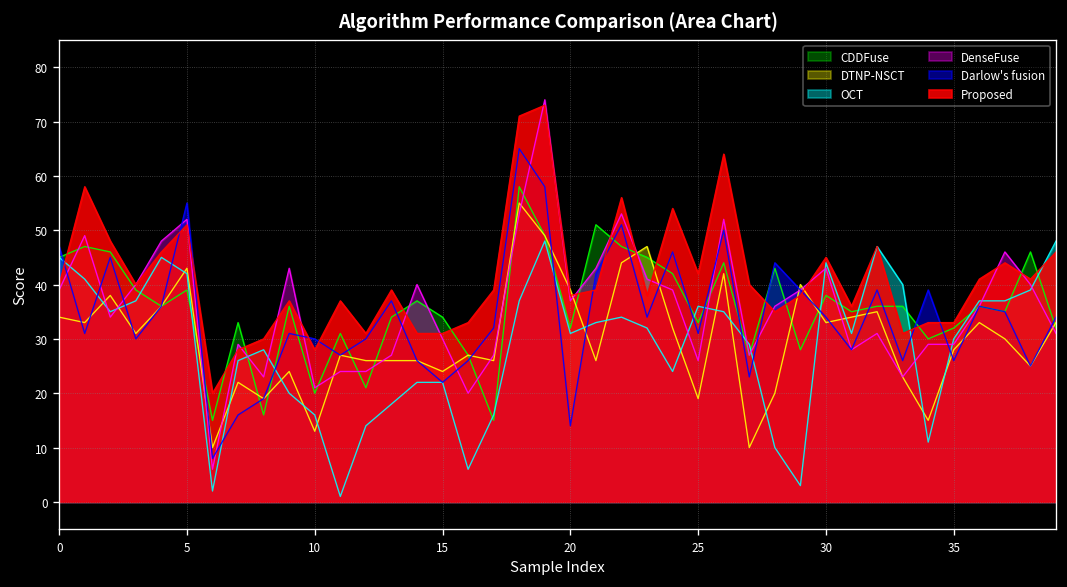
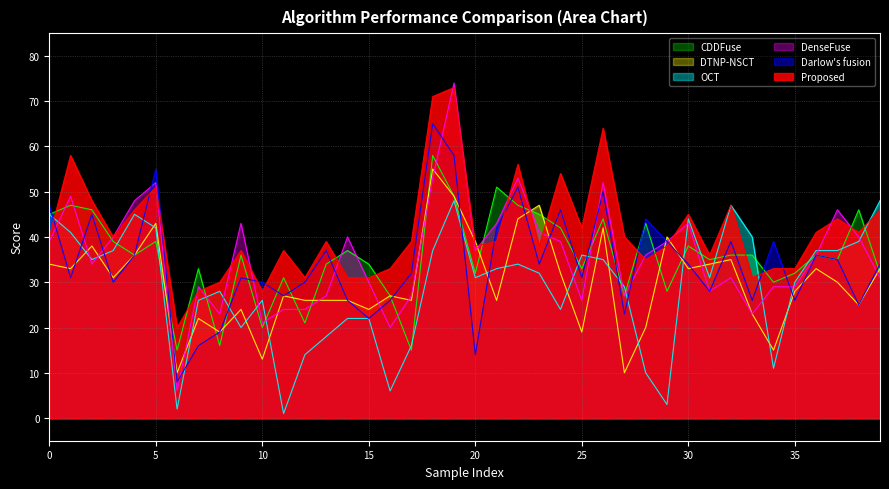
OCT, 10: 16 -> 26
